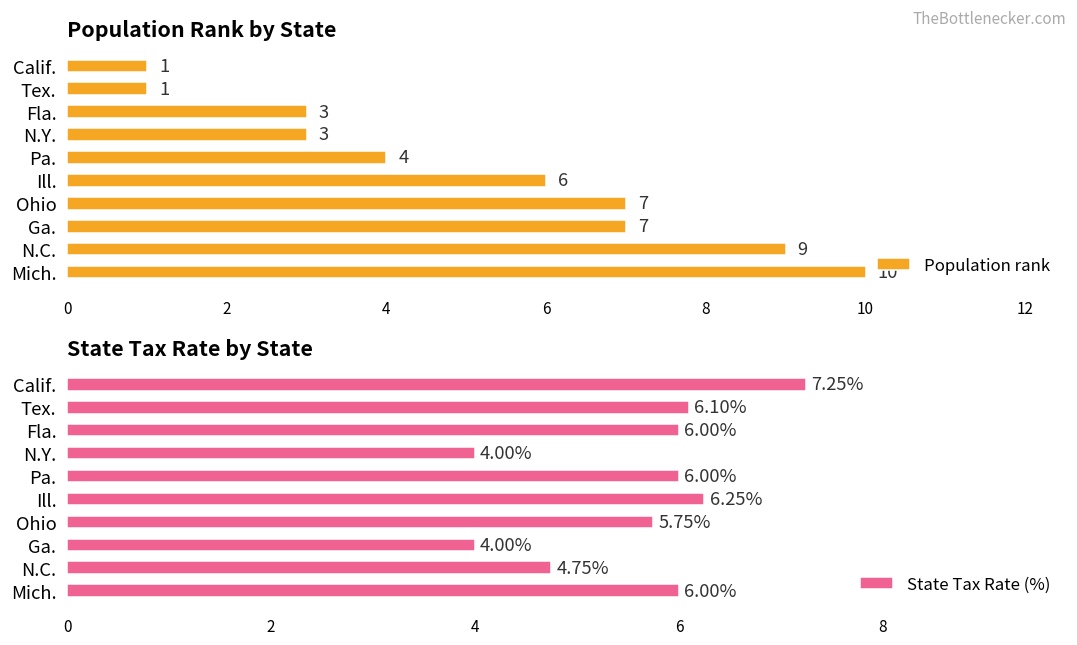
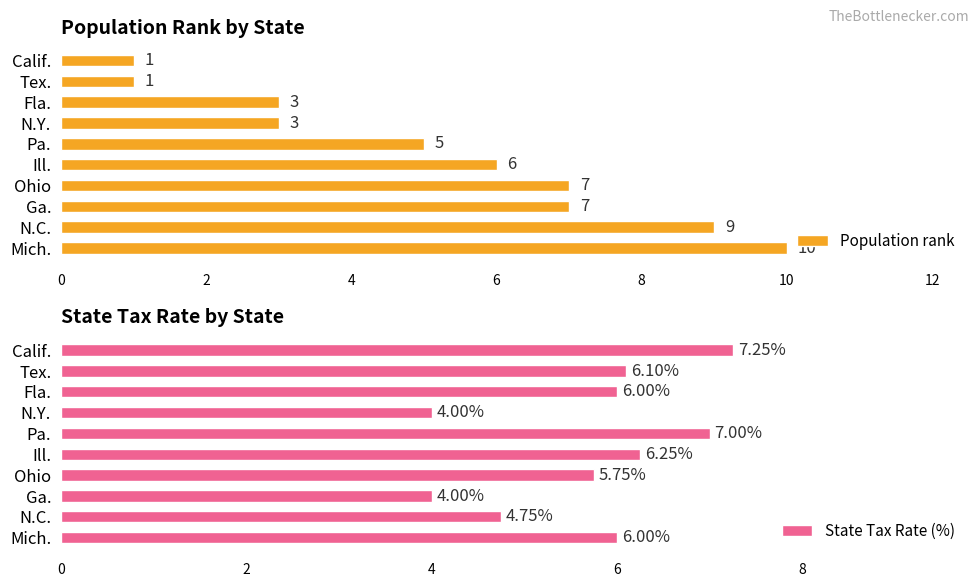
Population Rank by State, Pa.: 4 -> 5
State Tax Rate by State, Pa.: 6.00% -> 7.00%
